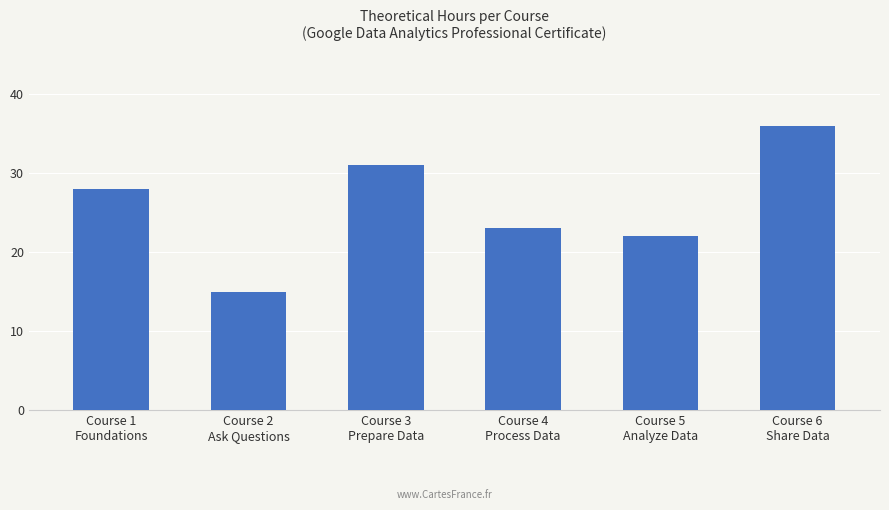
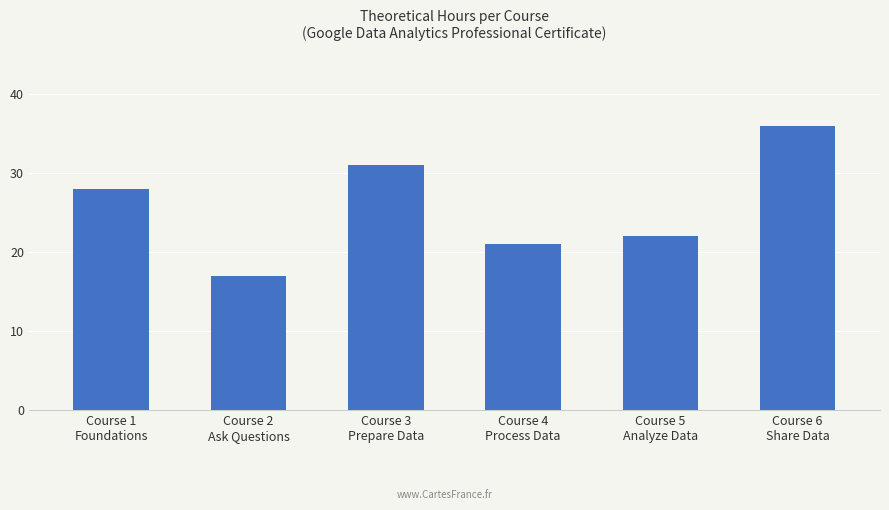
Course 2 Ask Questions: 15 -> 17
Course 4 Process Data: 23 -> 21
